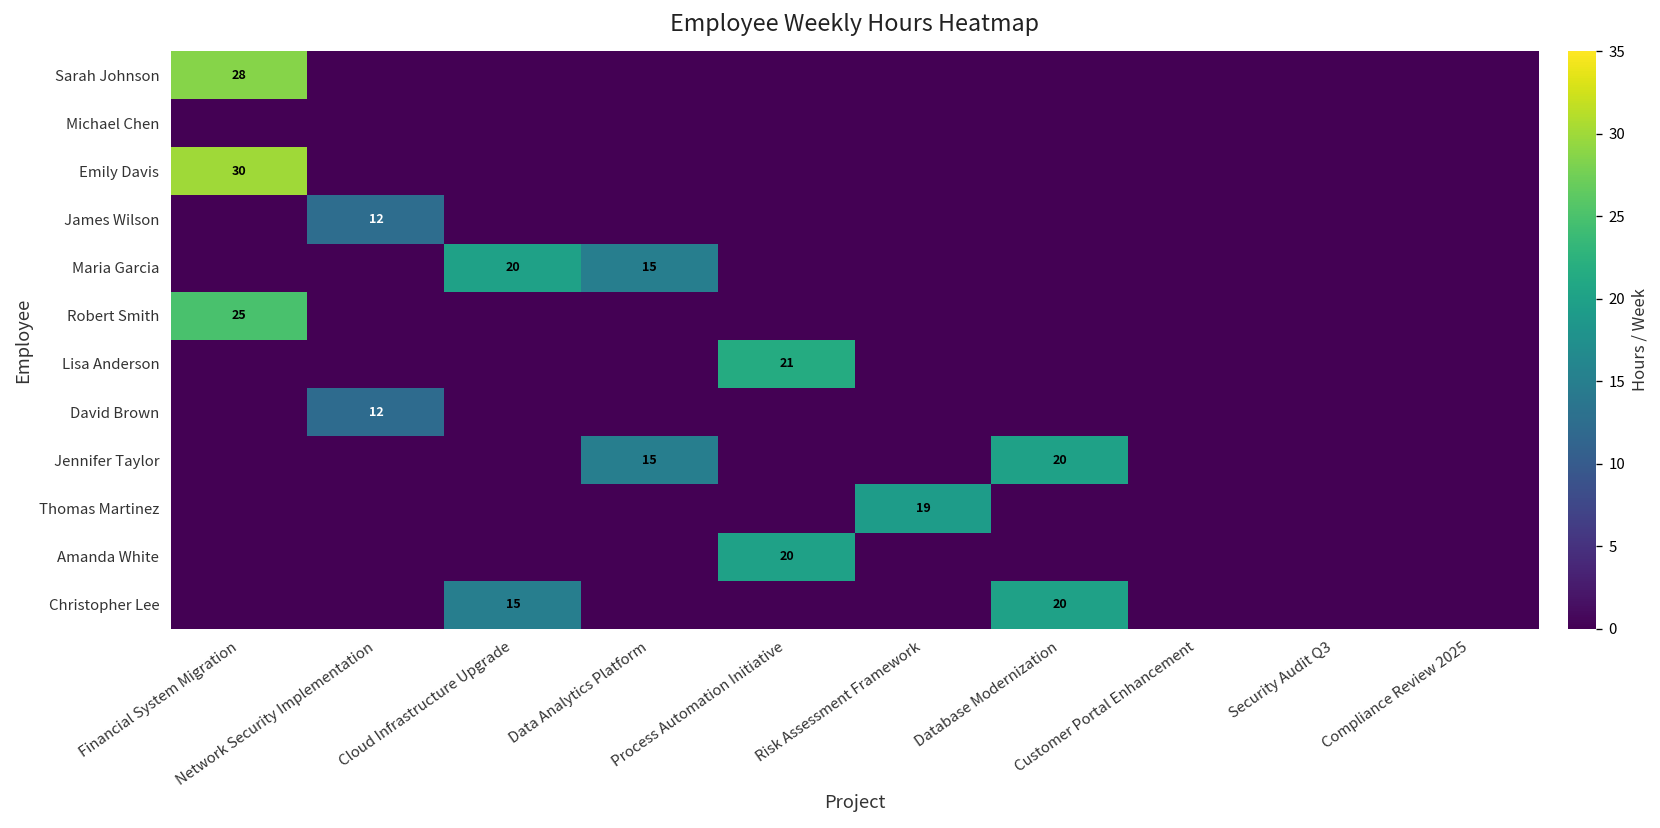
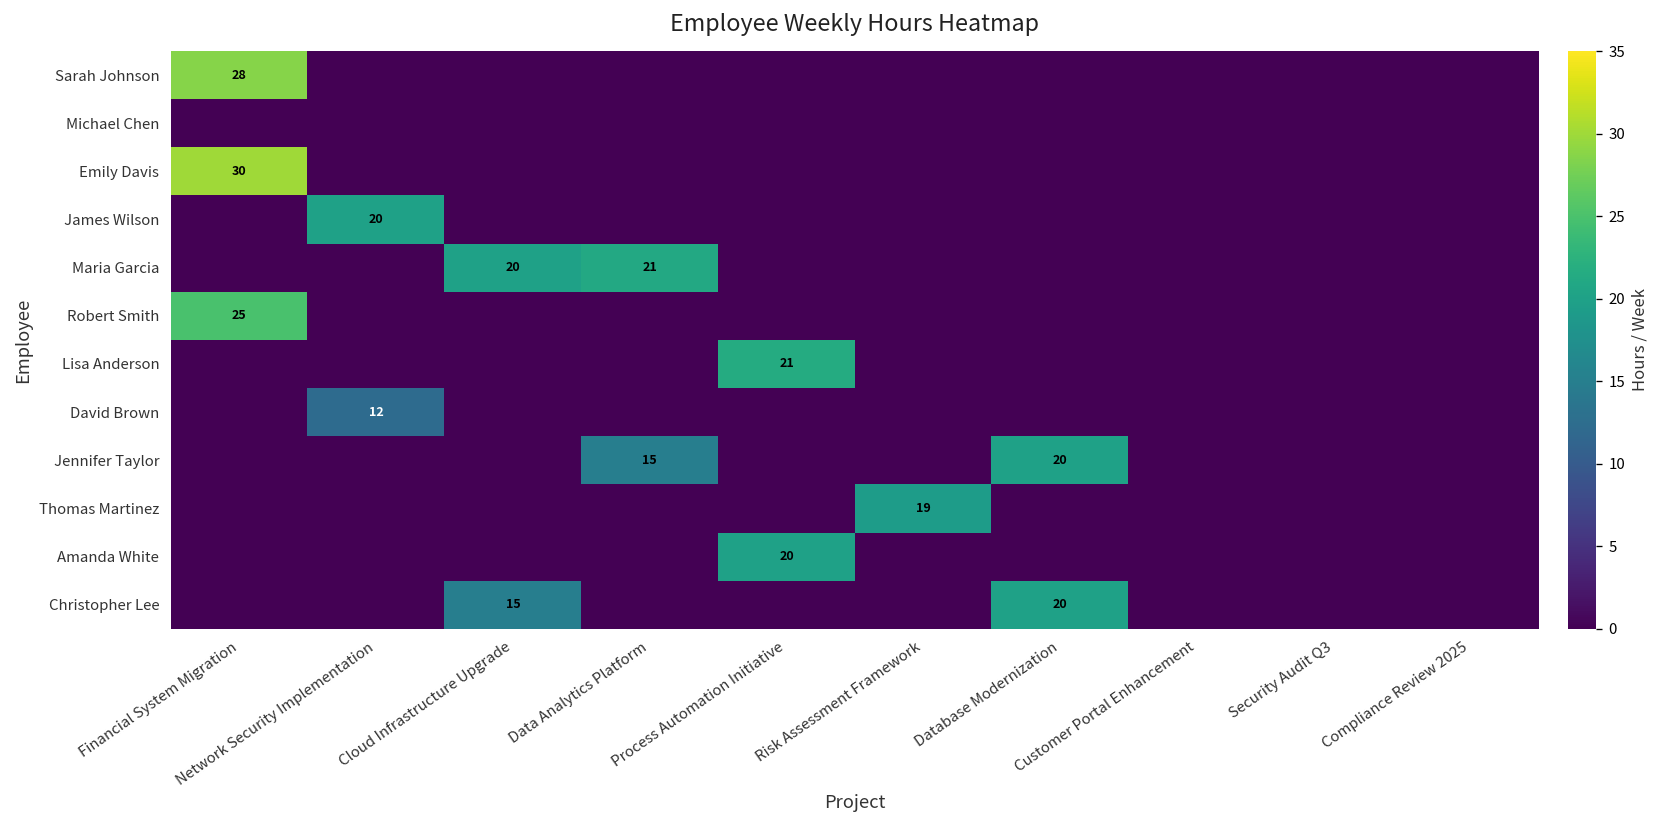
James Wilson, Network Security Implementation: 12 -> 20
Maria Garcia, Data Analytics Platform: 15 -> 21
